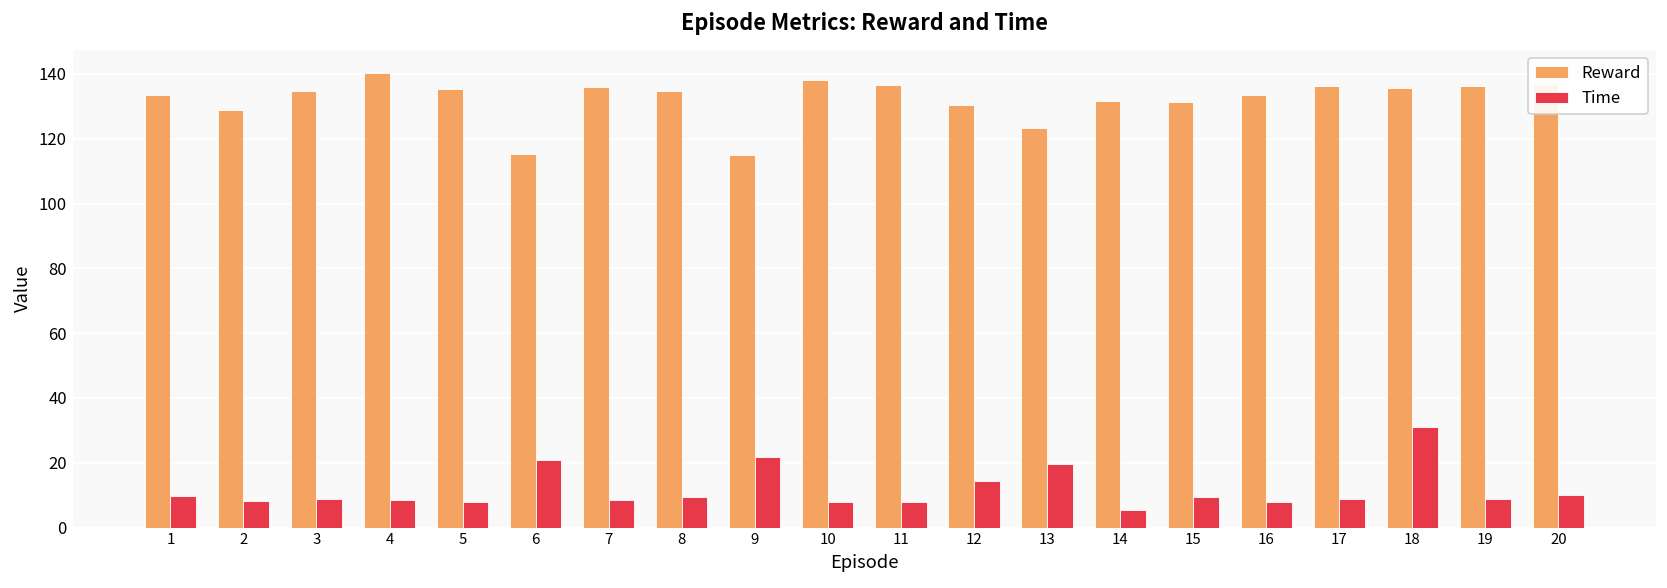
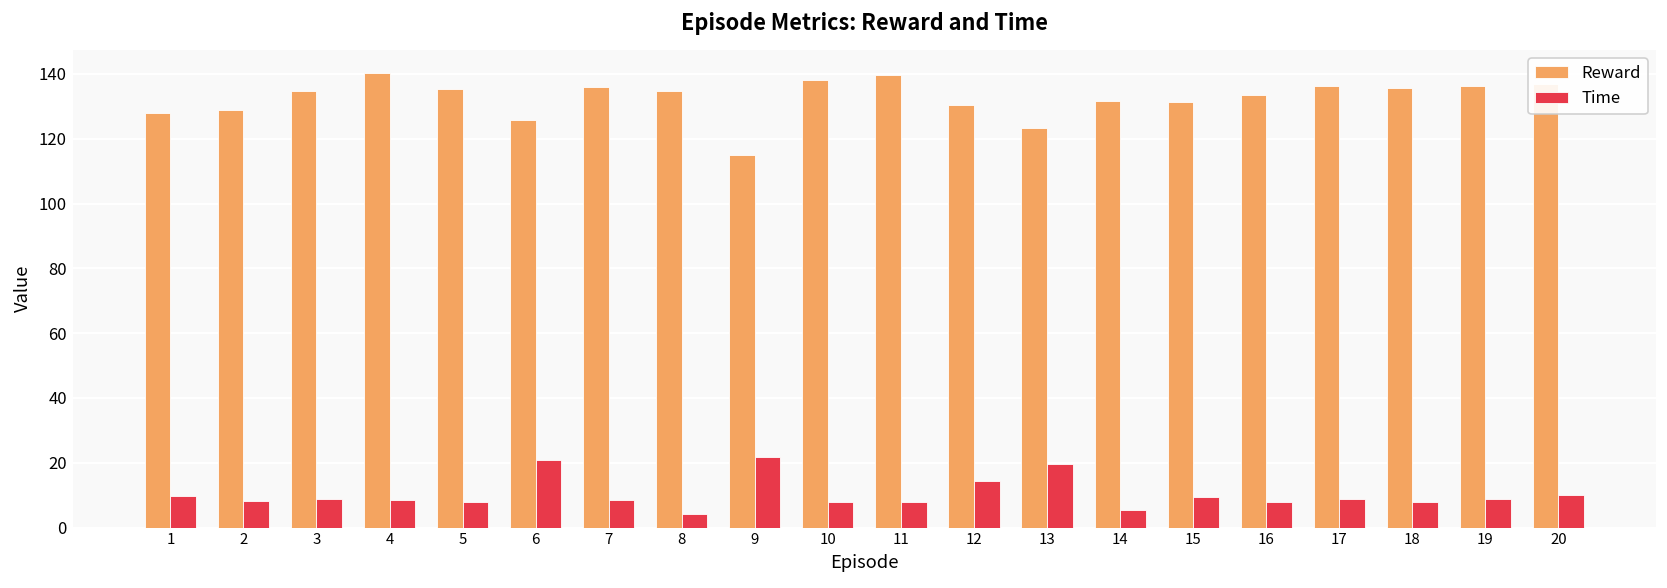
Reward, 1: 134 -> 128
Reward, 6: 115 -> 126
Time, 8: 9 -> 4
Reward, 11: 136 -> 140
Time, 18: 31 -> 8
